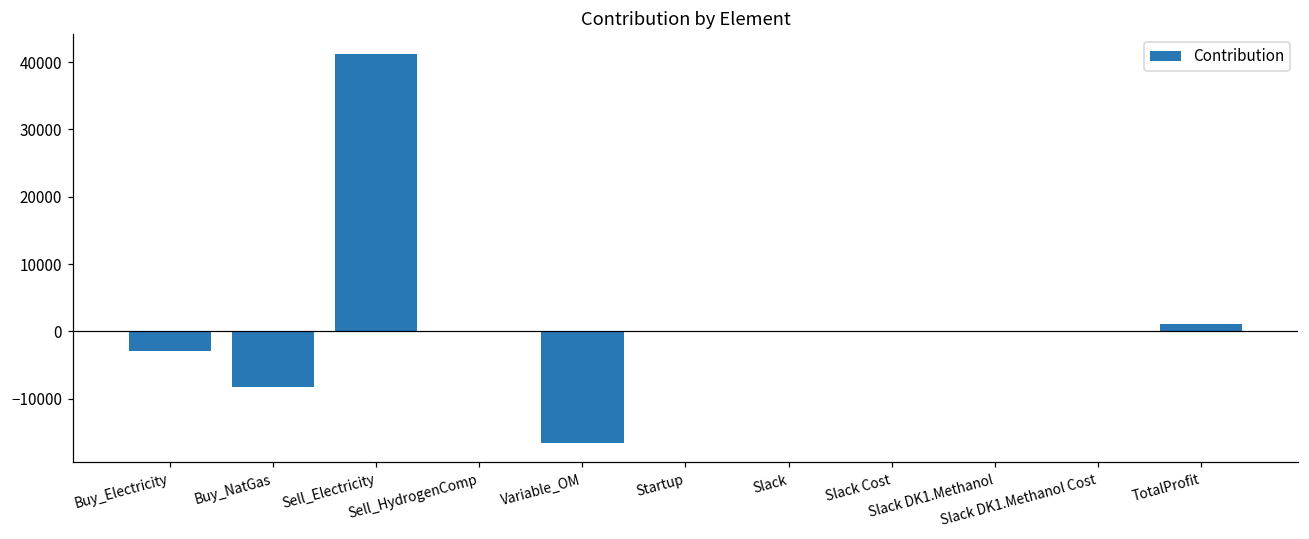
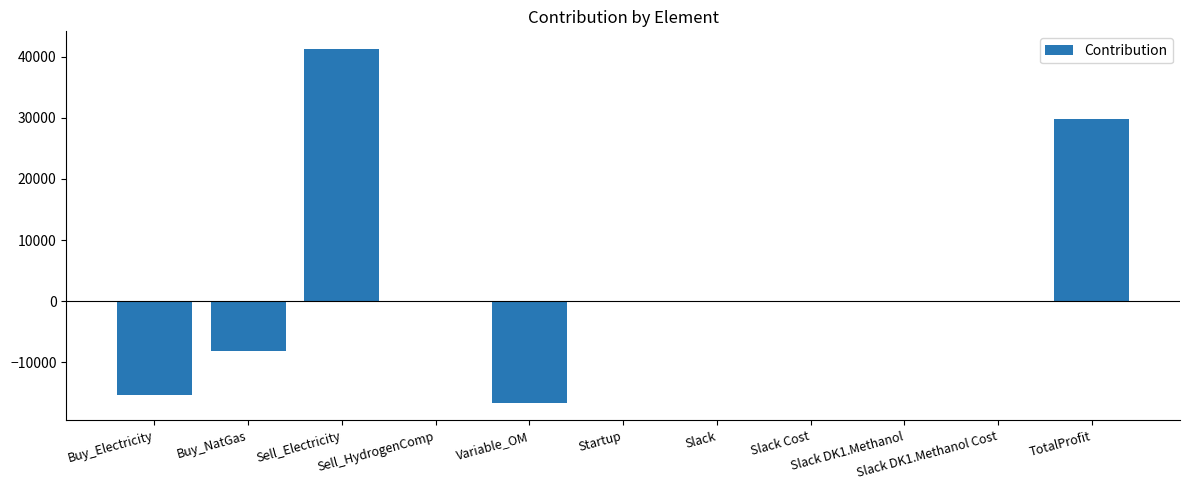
Buy_Electricity: -3000 -> -15000
TotalProfit: 1000 -> 30000
